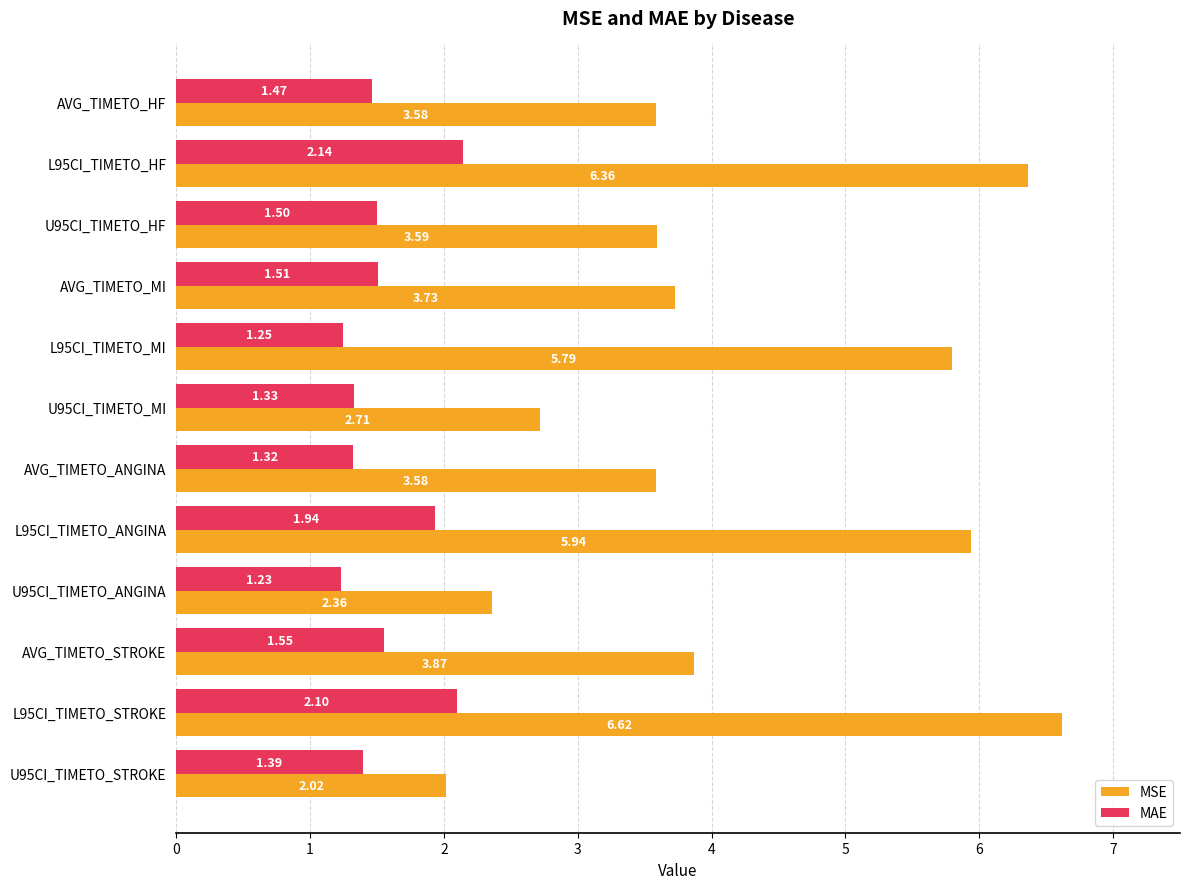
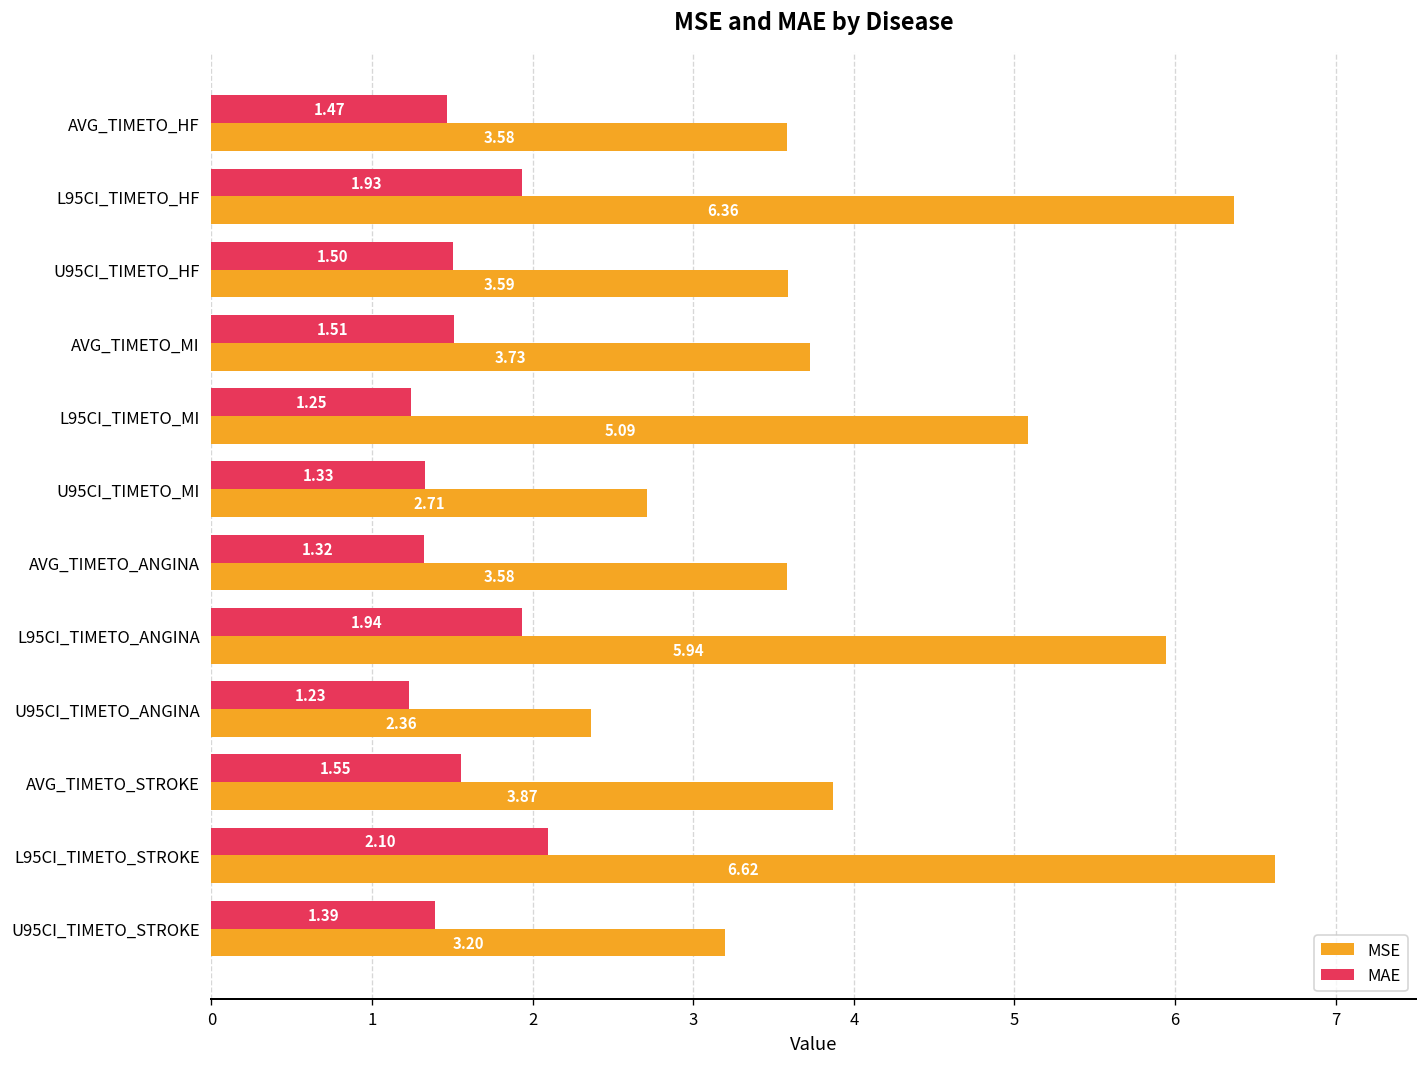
MAE, L95CI_TIMETO_HF: 2.14 -> 1.93
MSE, L95CI_TIMETO_MI: 5.79 -> 5.09
MSE, U95CI_TIMETO_STROKE: 2.02 -> 3.20
